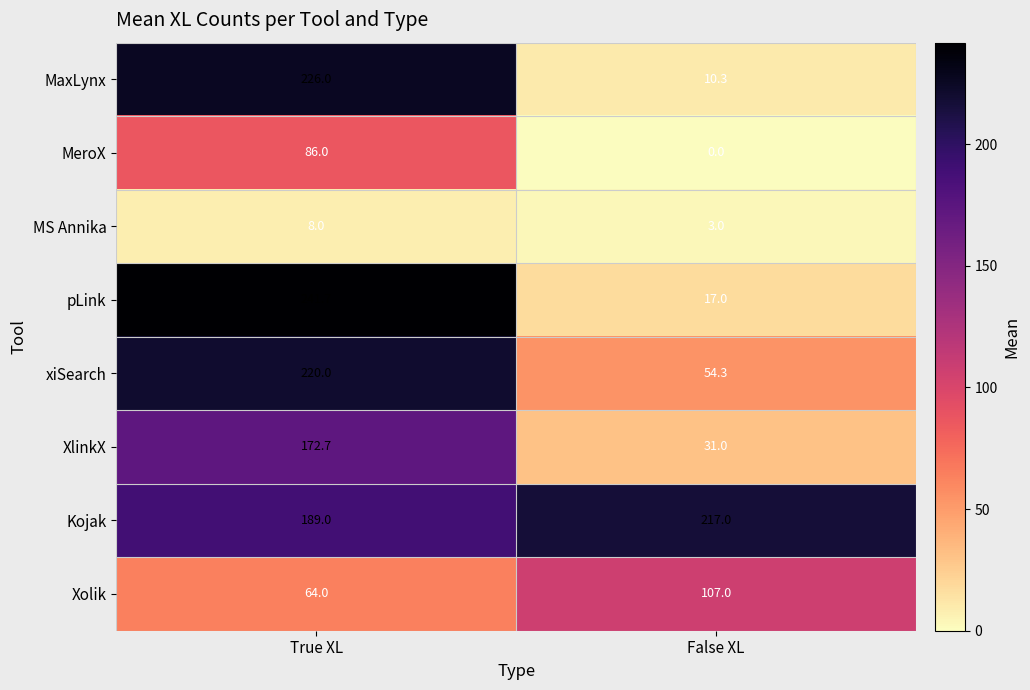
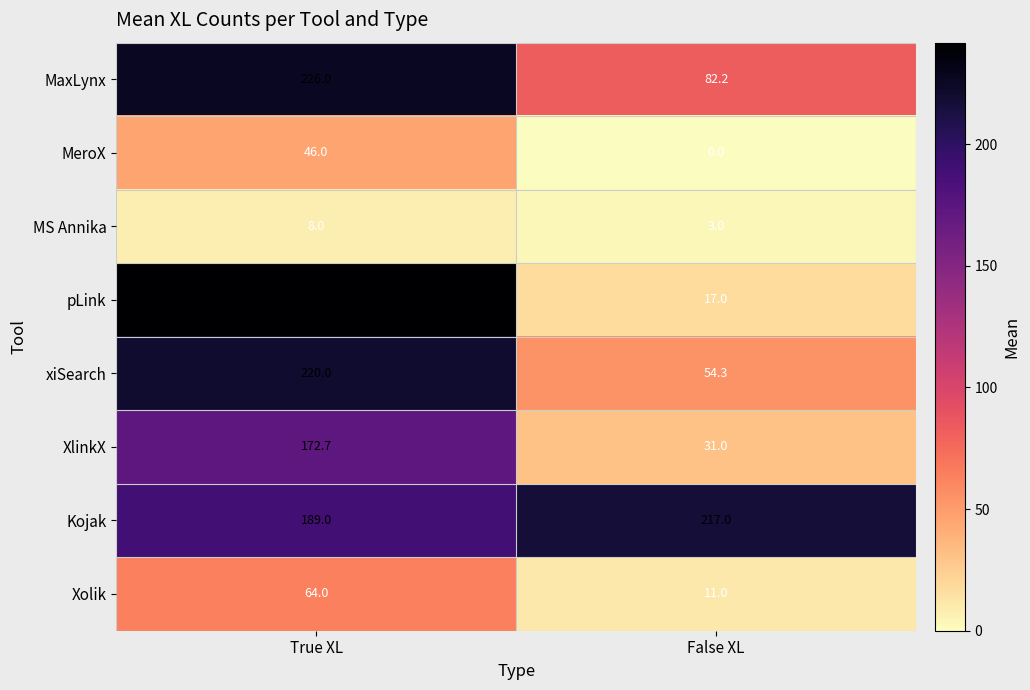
MaxLynx, False XL: 10.3 -> 82.2
MeroX, True XL: 86.0 -> 46.0
Xolik, False XL: 107.0 -> 11.0
